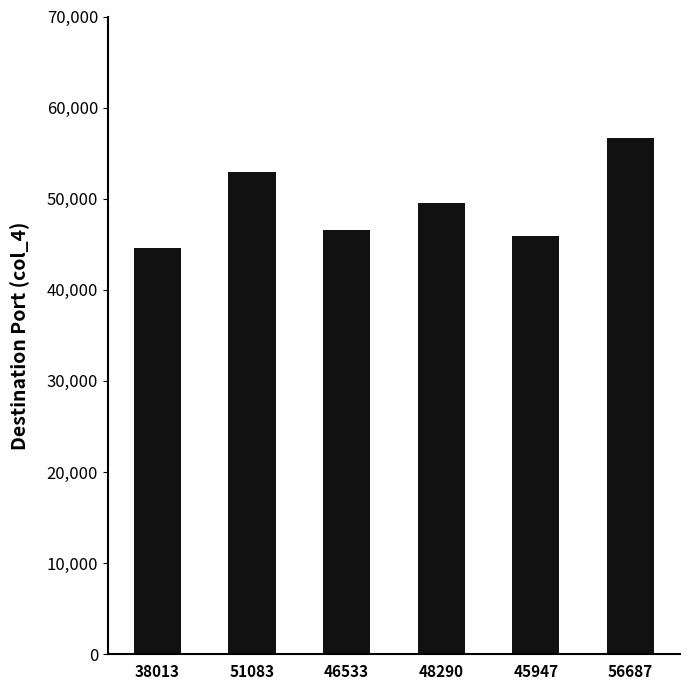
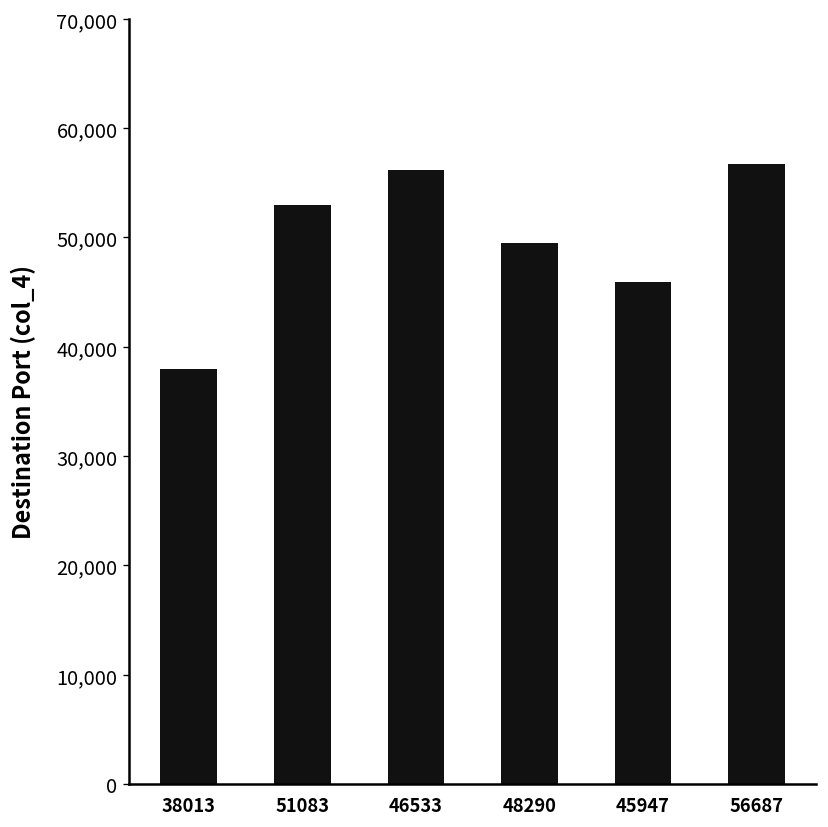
38013: 45,000 -> 38,000
46533: 47,000 -> 56,000
